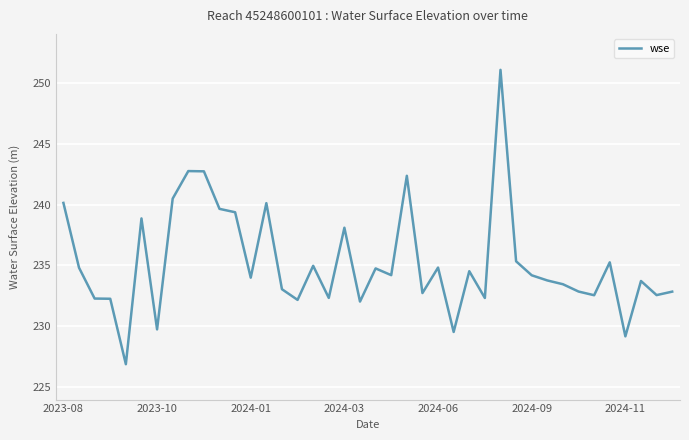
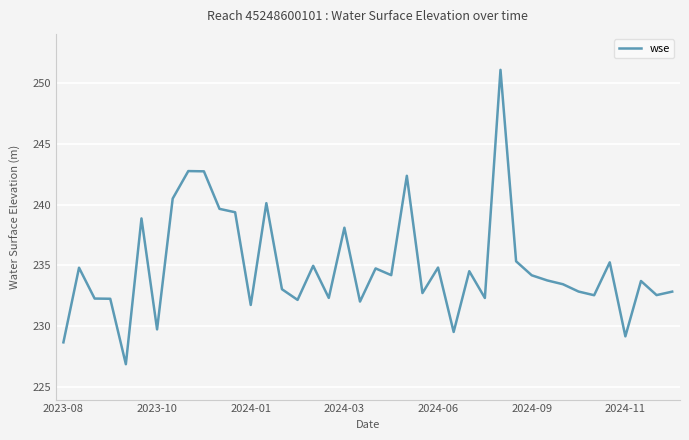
2023-08: 240.1 -> 228.7
2024-01: 234.0 -> 231.8
